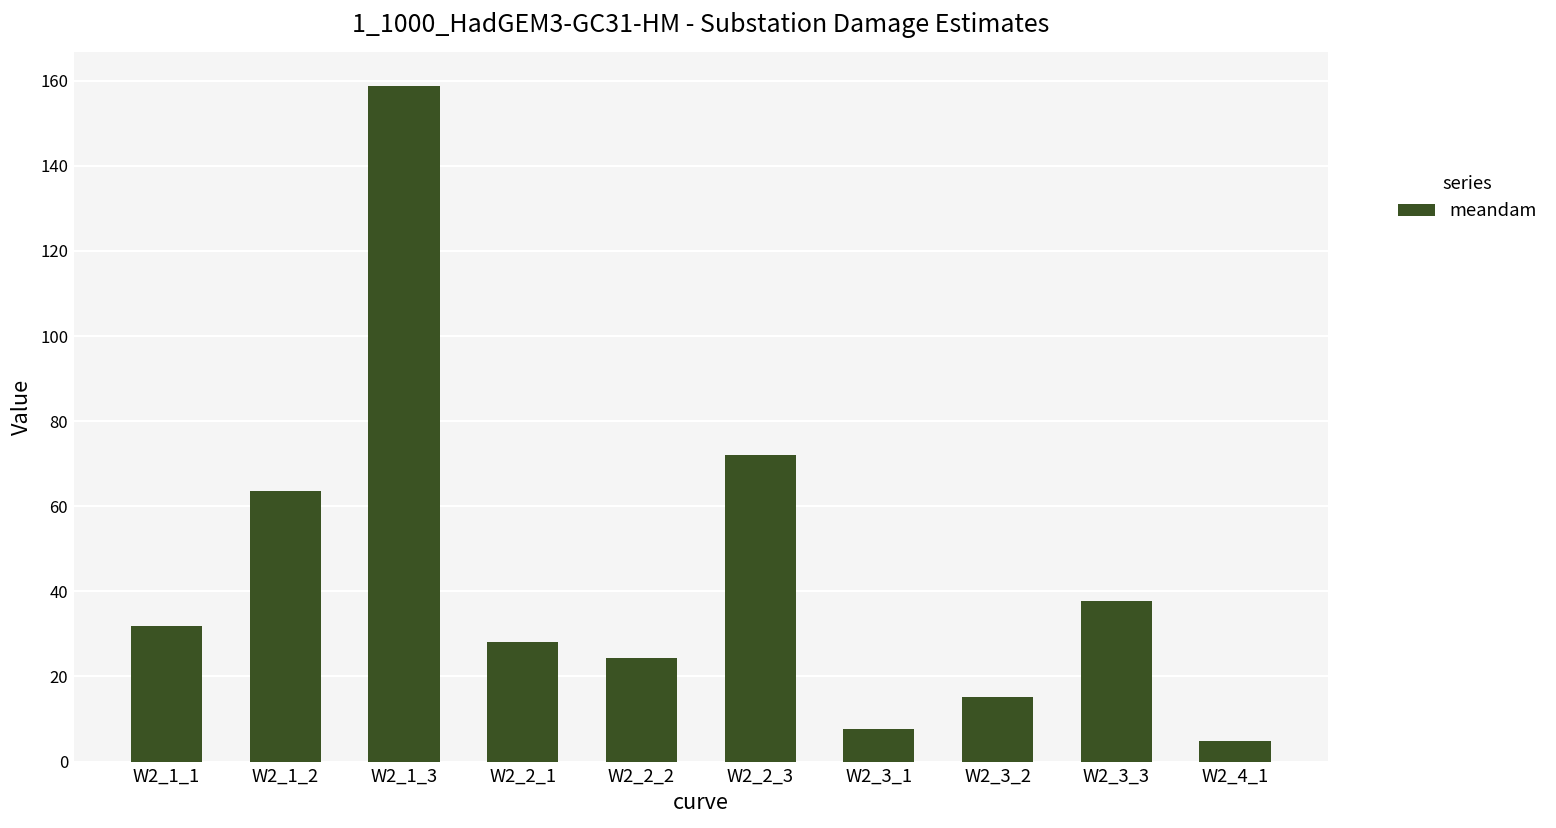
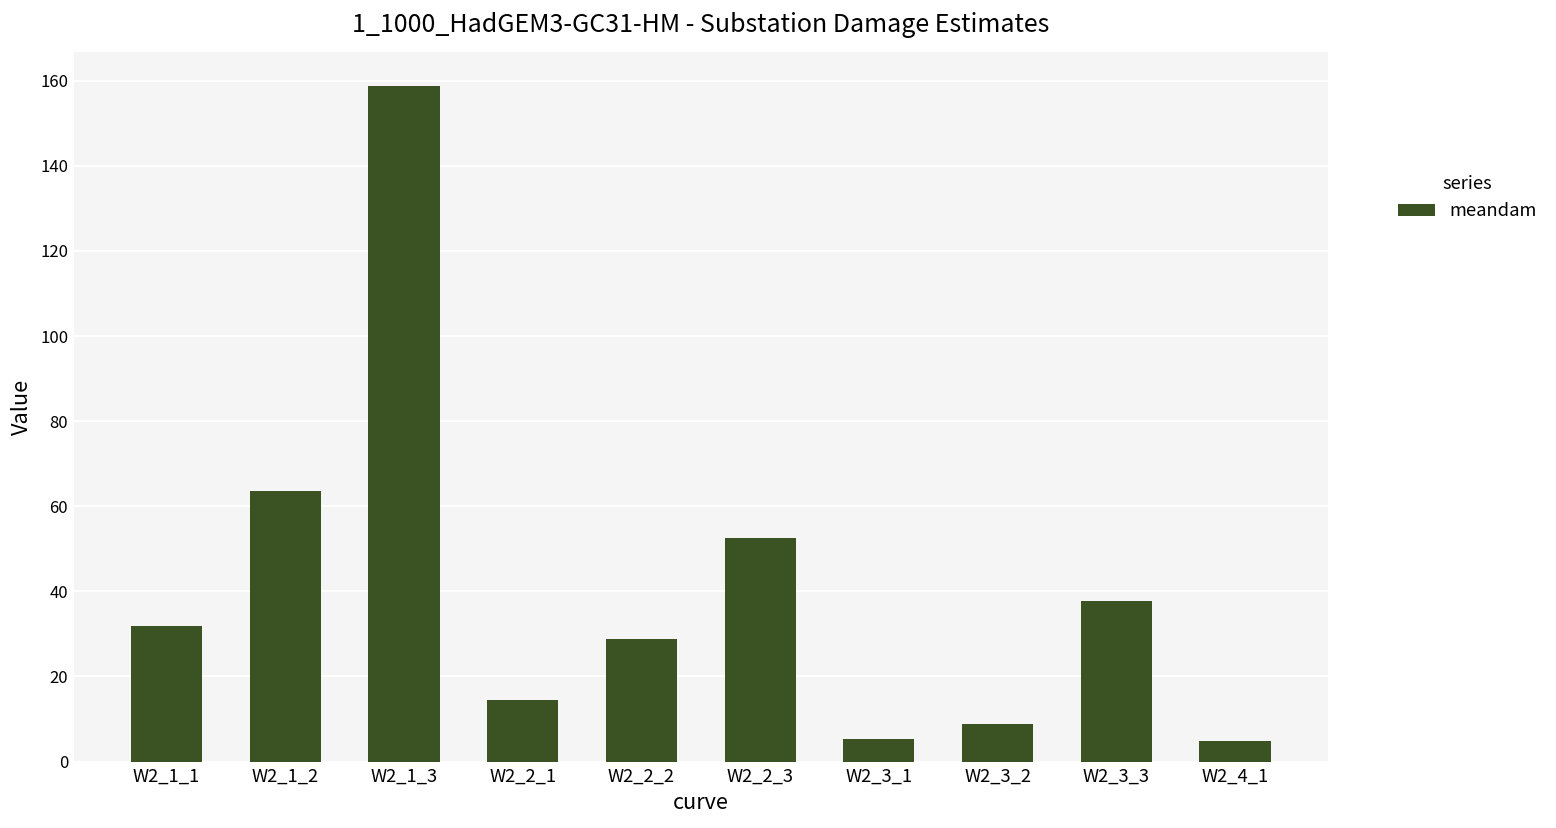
W2_2_1: 28 -> 14
W2_2_2: 24 -> 29
W2_2_3: 72 -> 53
W2_3_1: 8 -> 5
W2_3_2: 15 -> 9
